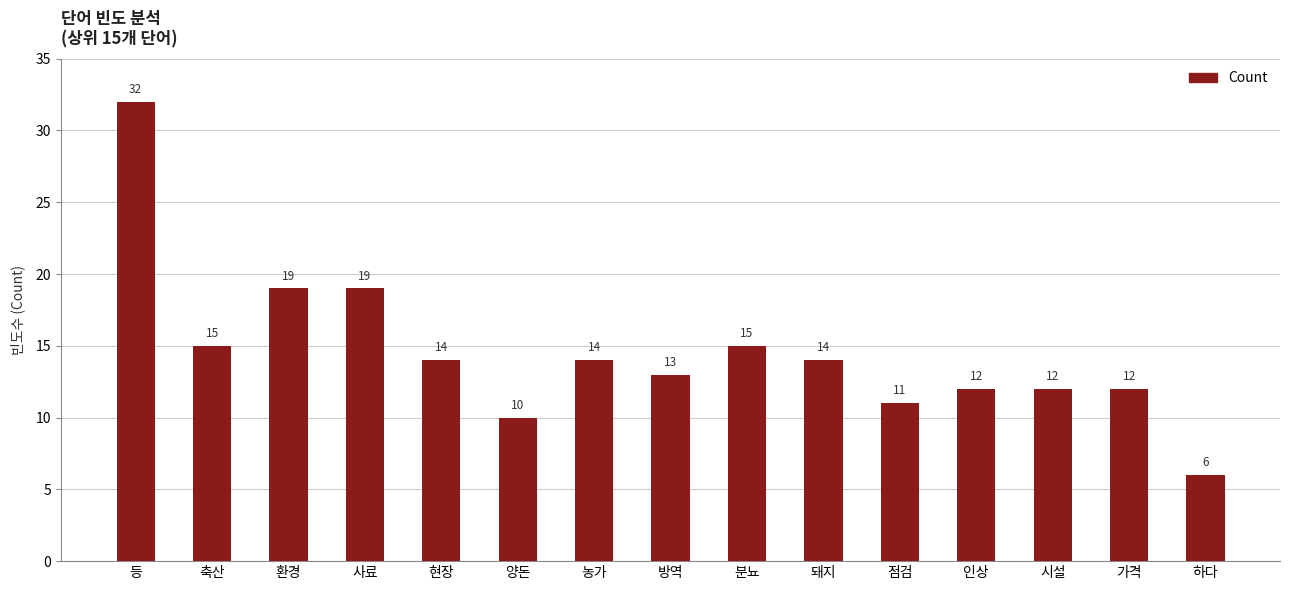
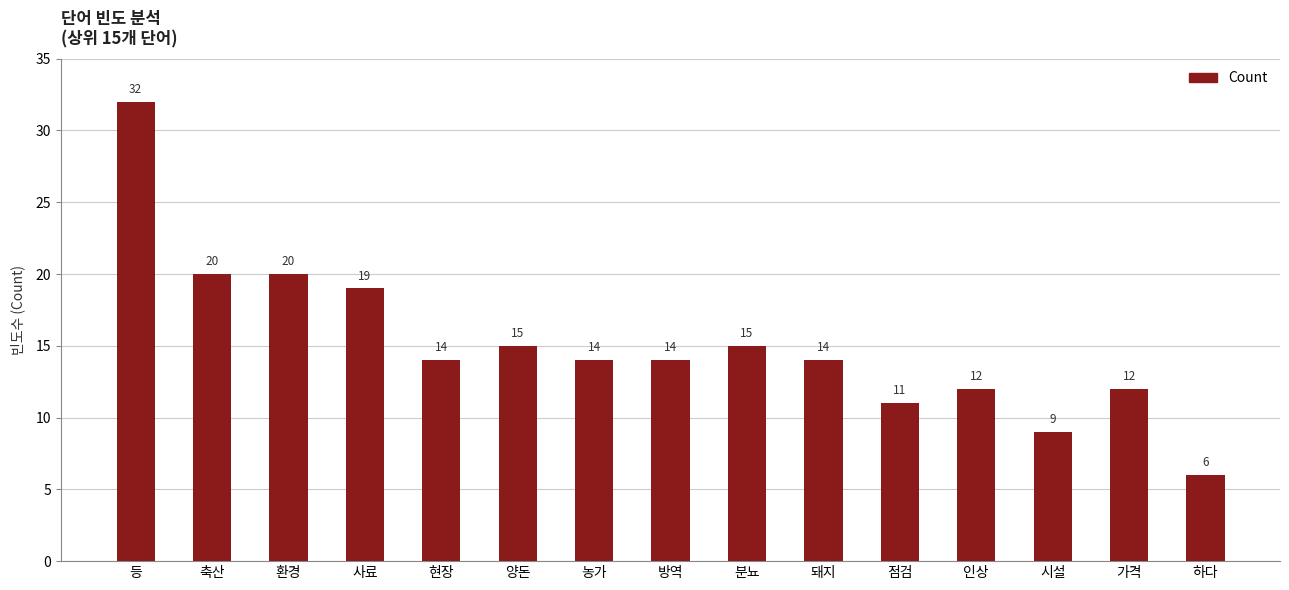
축산: 15 -> 20
환경: 19 -> 20
양돈: 10 -> 15
방역: 13 -> 14
시설: 12 -> 9
